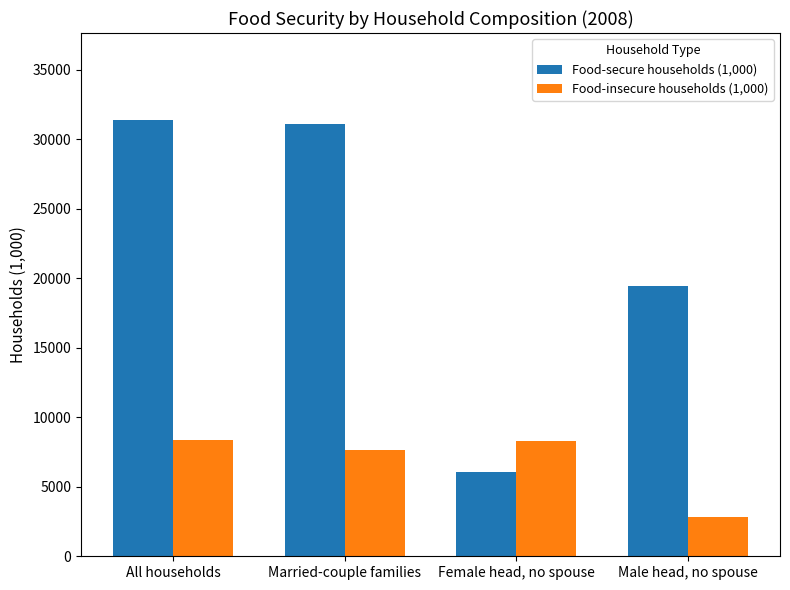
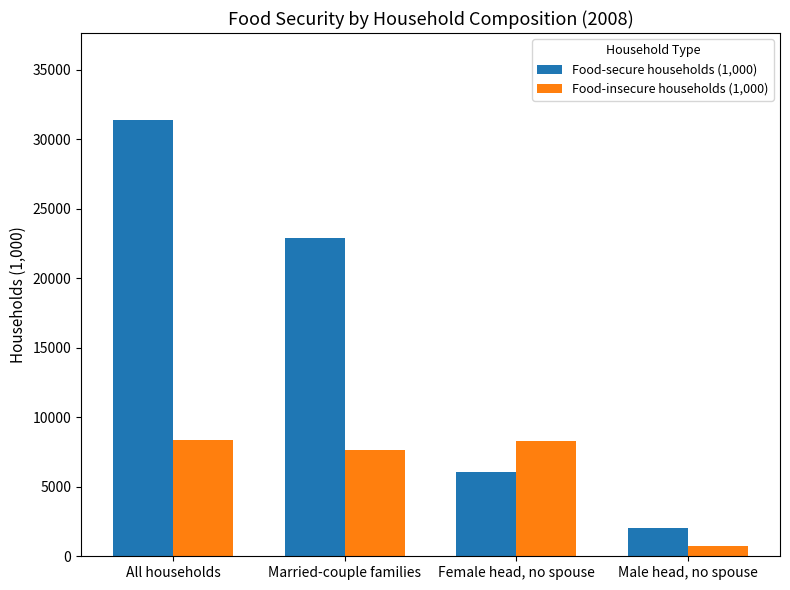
Food-secure households (1,000), Married-couple families: 31100 -> 22900
Food-secure households (1,000), Male head, no spouse: 19400 -> 2000
Food-insecure households (1,000), Male head, no spouse: 2800 -> 800
